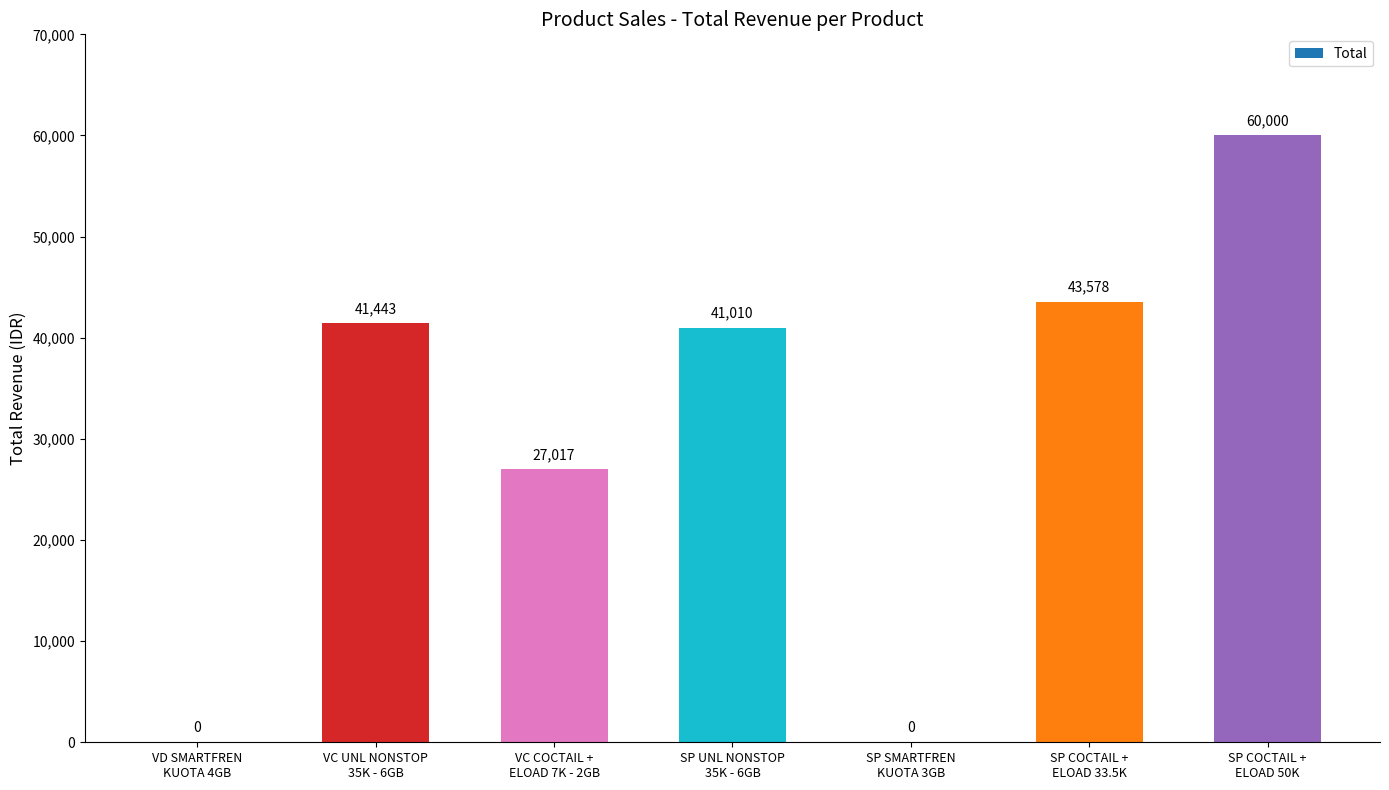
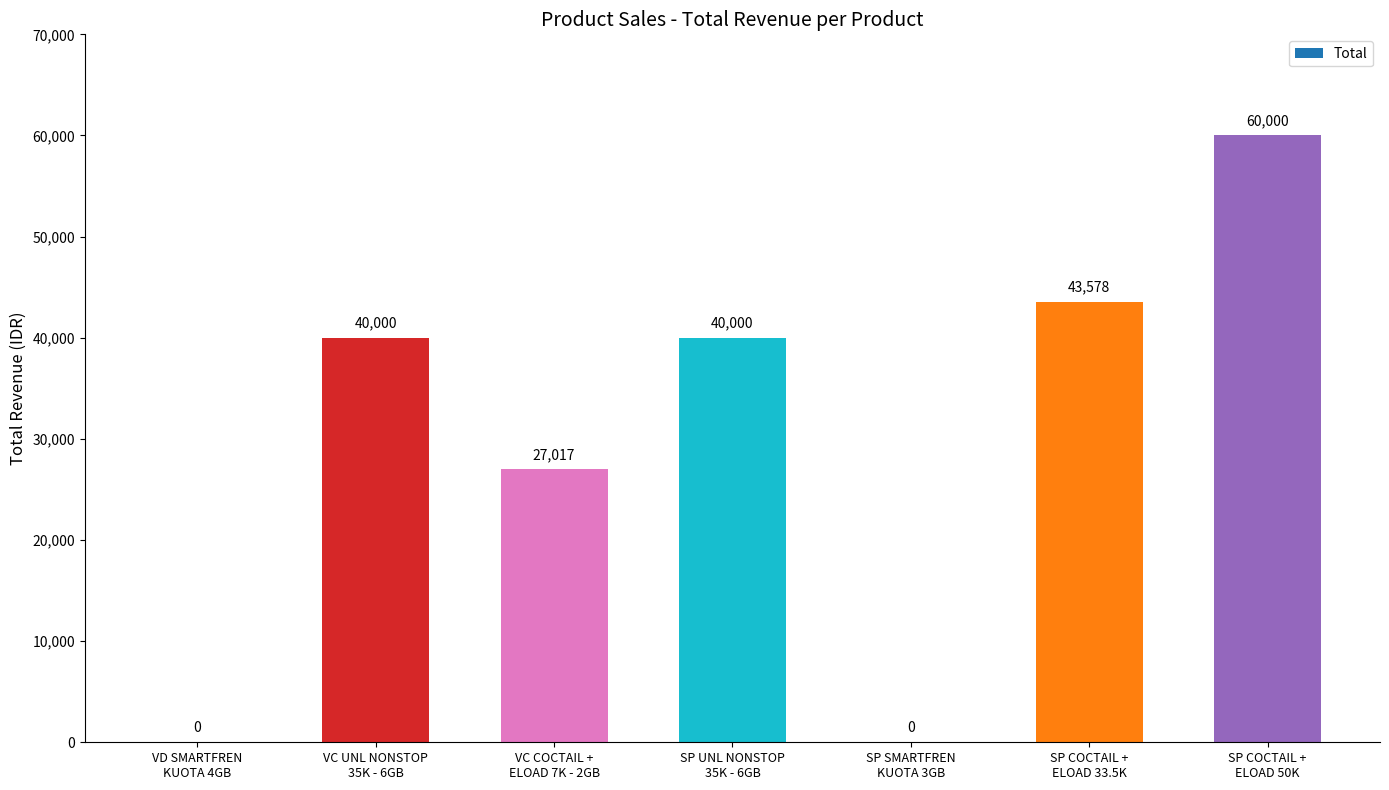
VC UNL NONSTOP 35K - 6GB: 41,443 -> 40,000
SP UNL NONSTOP 35K - 6GB: 41,010 -> 40,000
